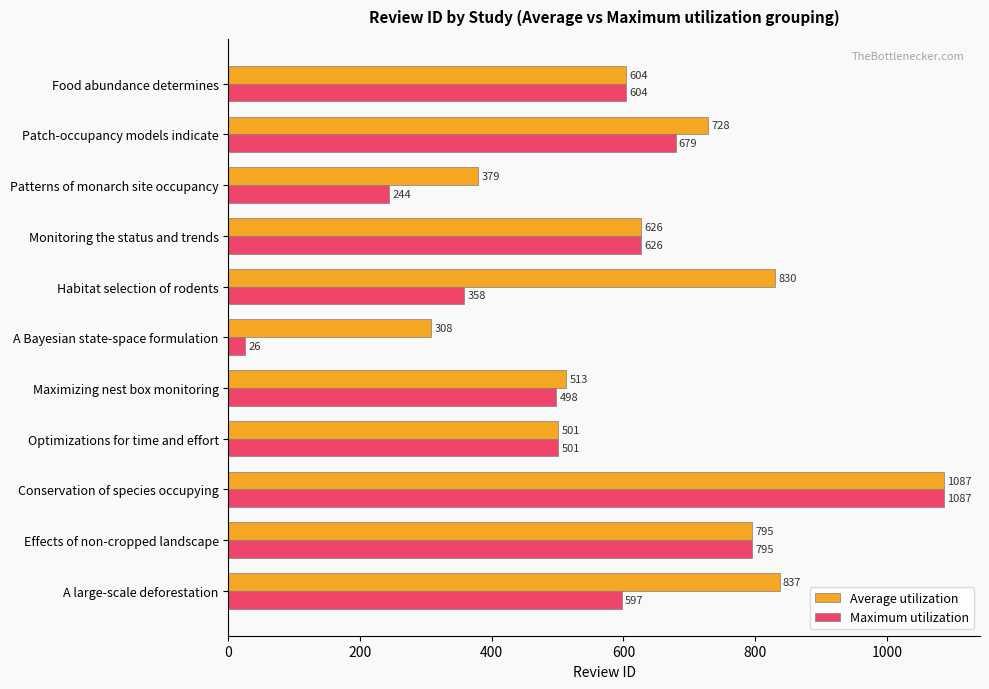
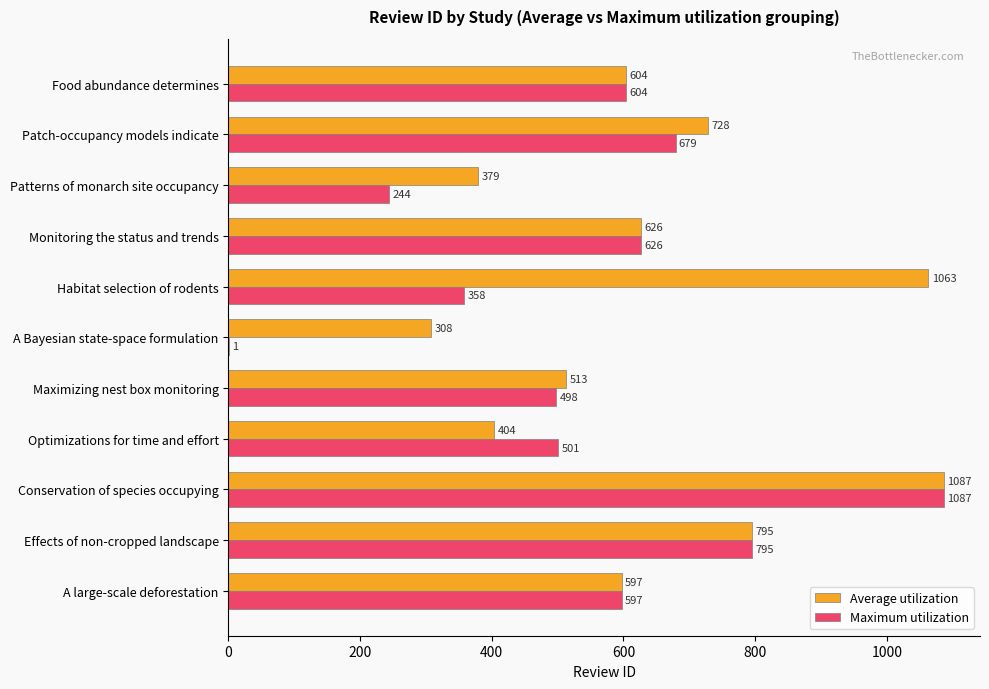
Average utilization, Habitat selection of rodents: 830 -> 1063
Maximum utilization, A Bayesian state-space formulation: 26 -> 1
Average utilization, Optimizations for time and effort: 501 -> 404
Average utilization, A large-scale deforestation: 837 -> 597
